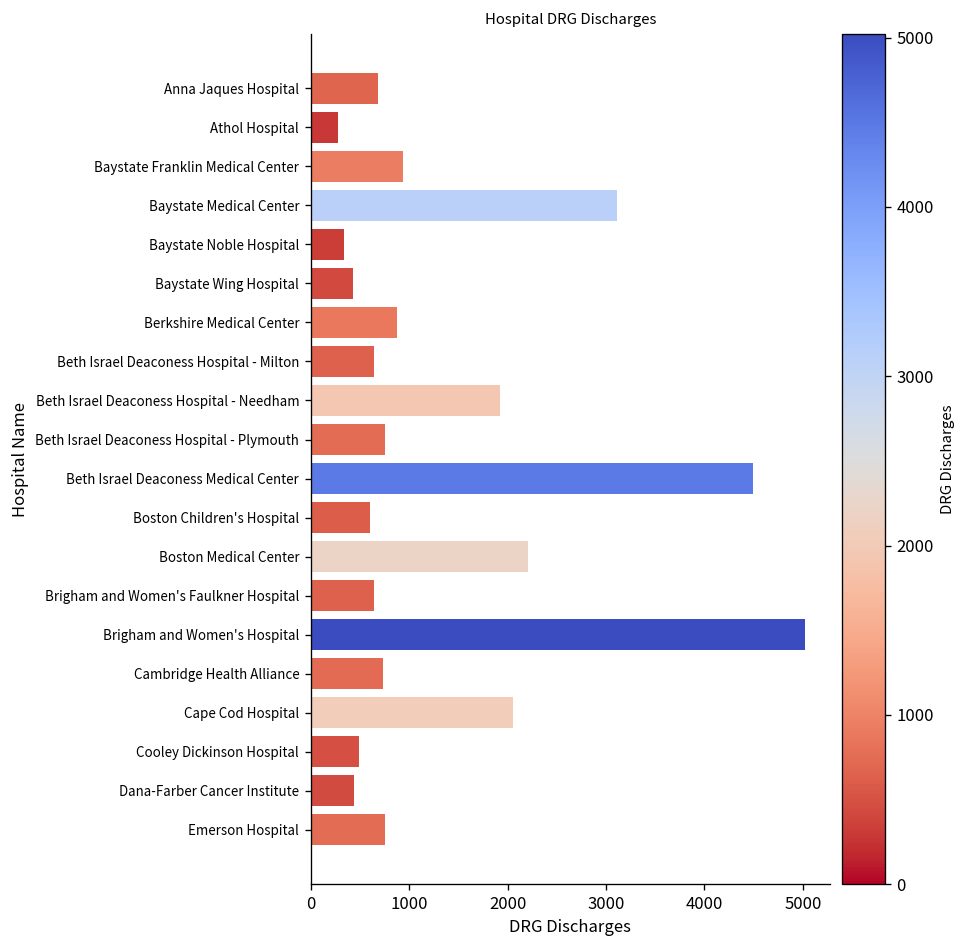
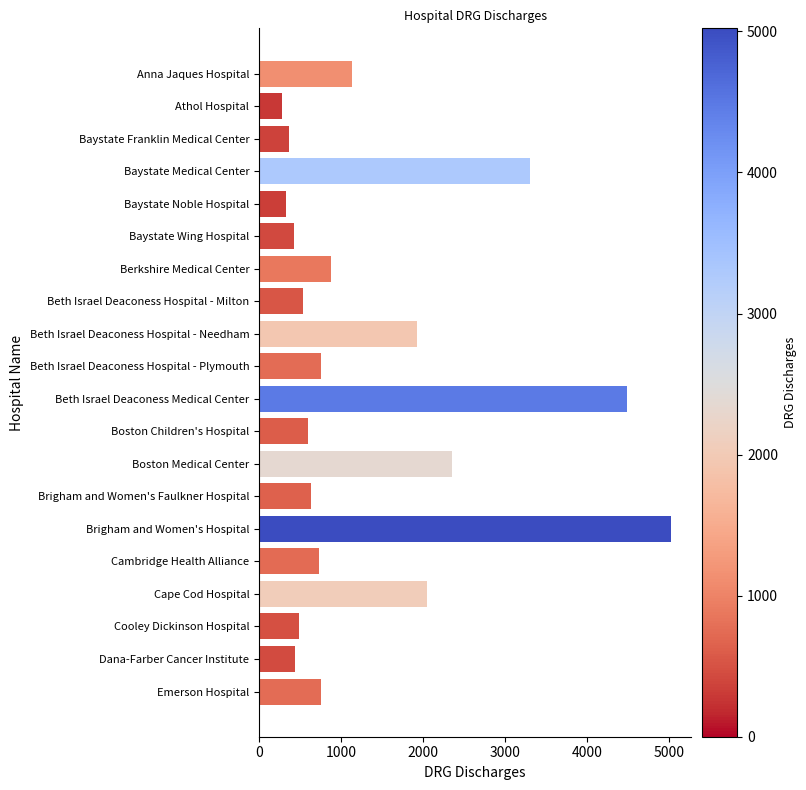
Anna Jaques Hospital: 700 -> 1100
Baystate Franklin Medical Center: 900 -> 400
Baystate Medical Center: 3100 -> 3300
Beth Israel Deaconess Hospital - Milton: 600 -> 500
Boston Medical Center: 2200 -> 2400
